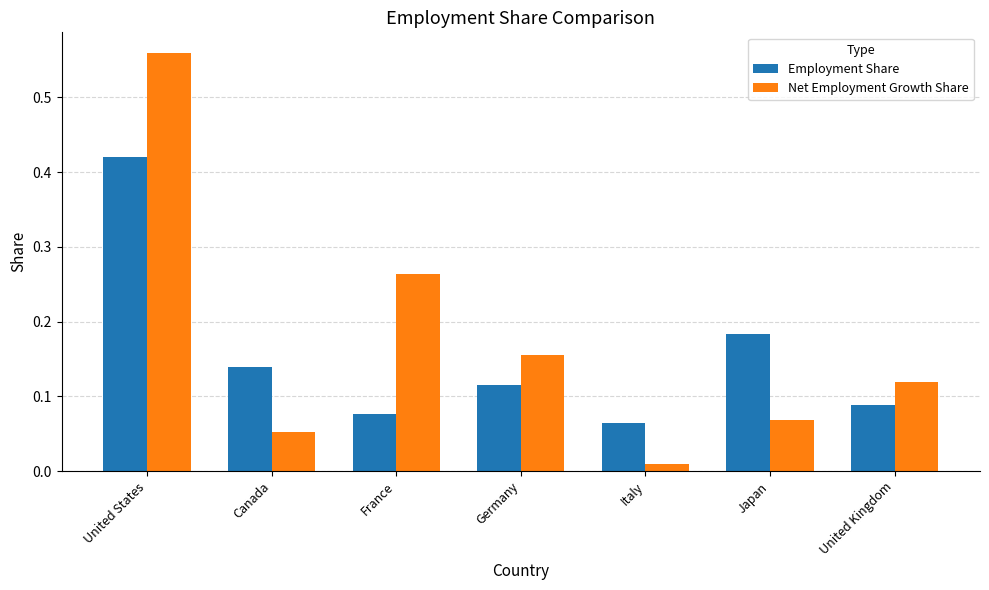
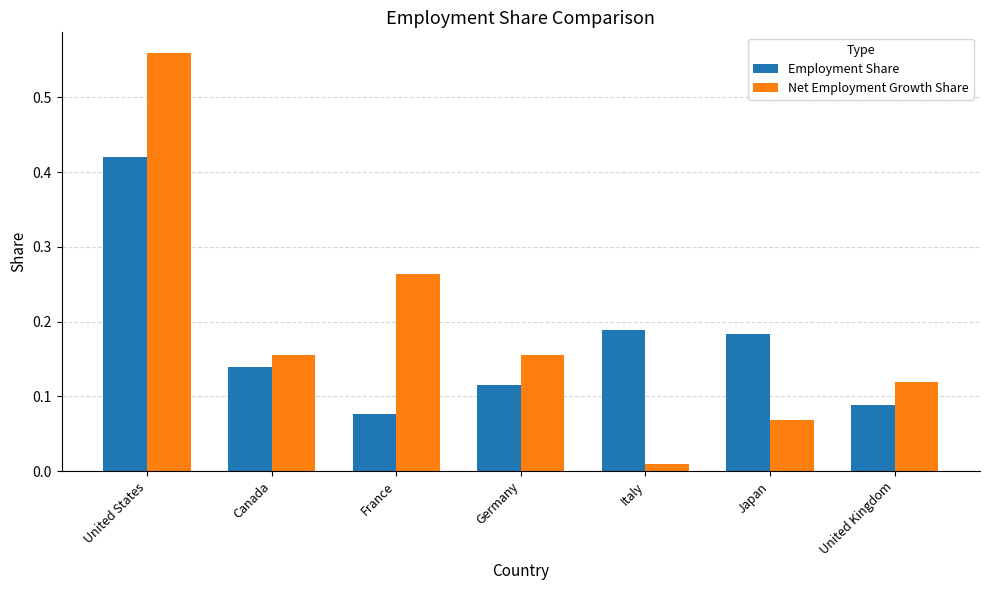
Net Employment Growth Share, Canada: 0.05 -> 0.16
Employment Share, Italy: 0.07 -> 0.19
